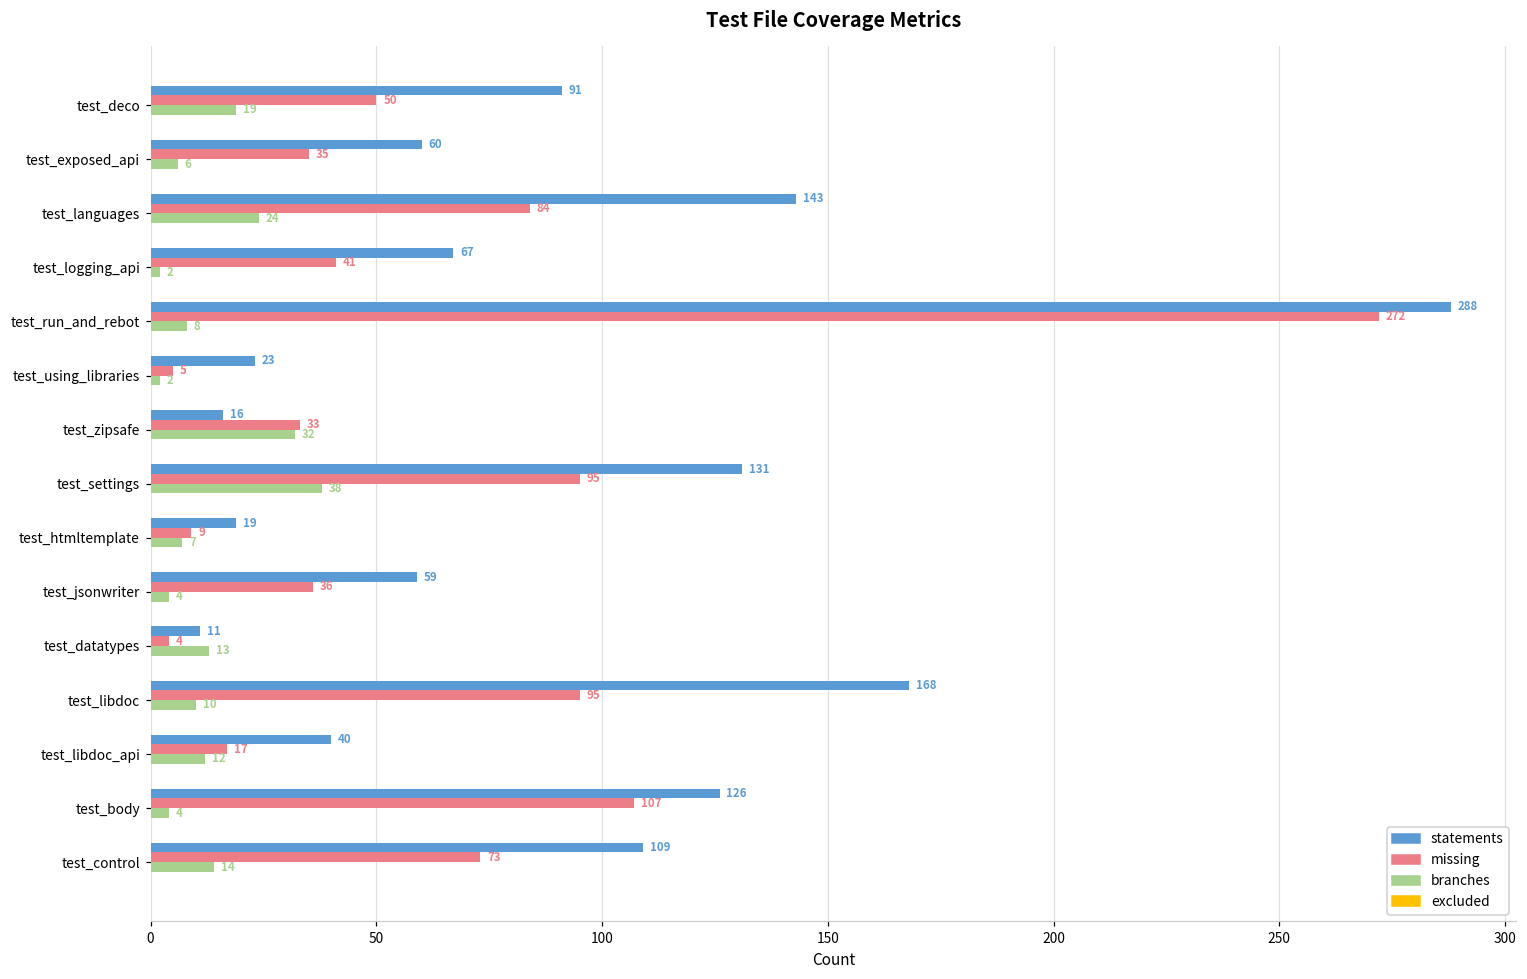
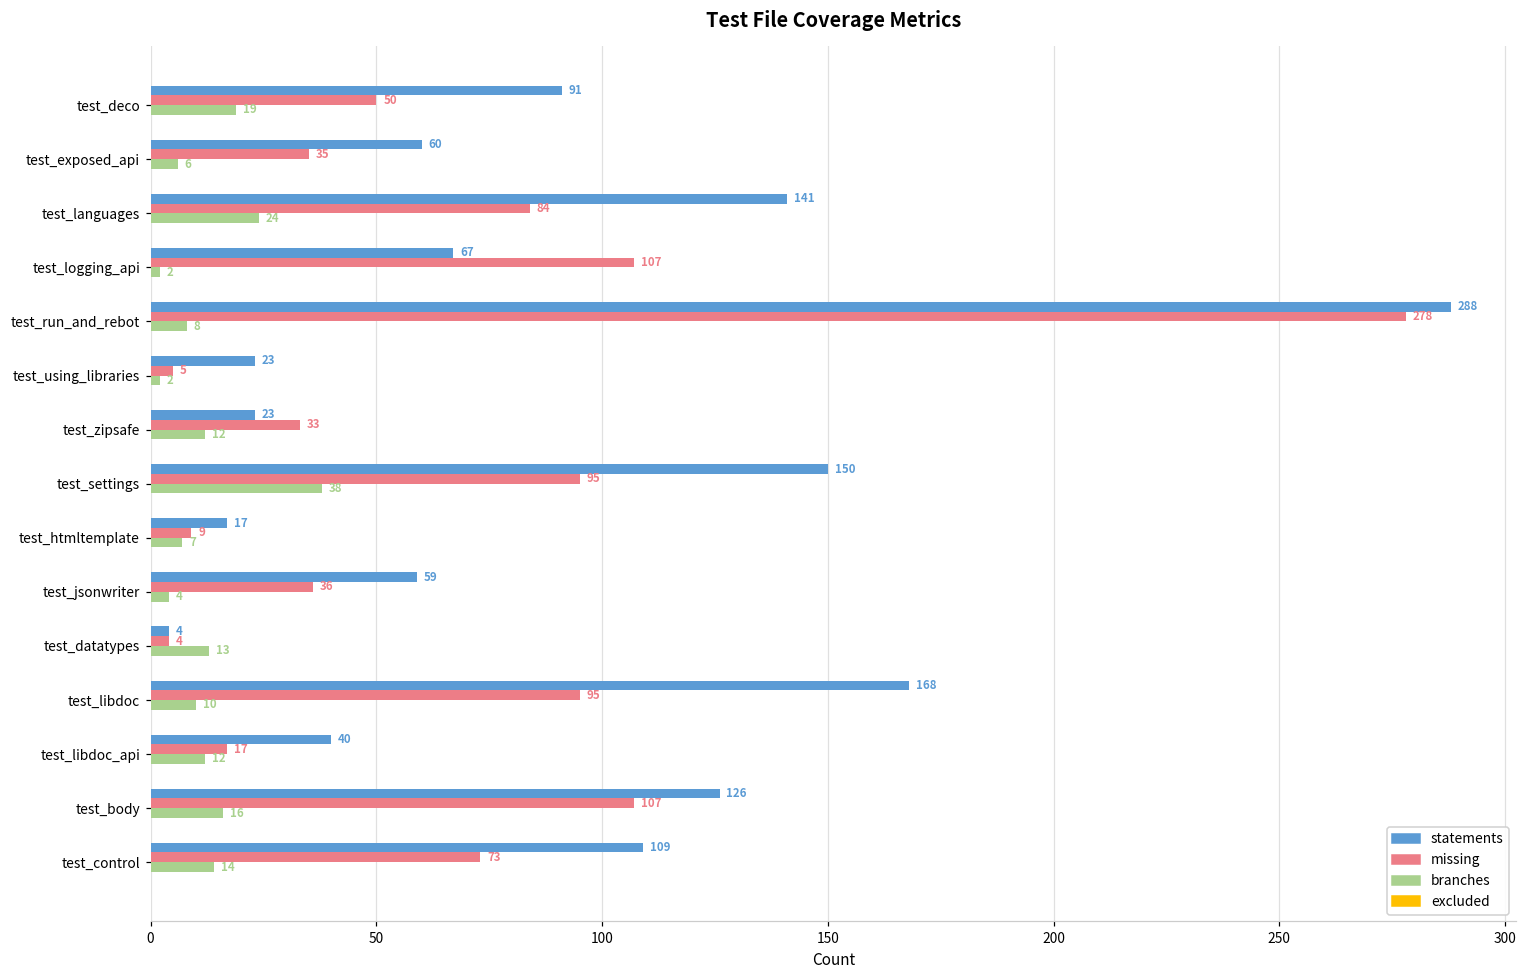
statements, test_languages: 143 -> 141
missing, test_logging_api: 41 -> 107
missing, test_run_and_rebot: 272 -> 278
statements, test_zipsafe: 16 -> 23
branches, test_zipsafe: 32 -> 12
statements, test_settings: 131 -> 150
statements, test_htmltemplate: 19 -> 17
statements, test_datatypes: 11 -> 4
branches, test_body: 4 -> 16
